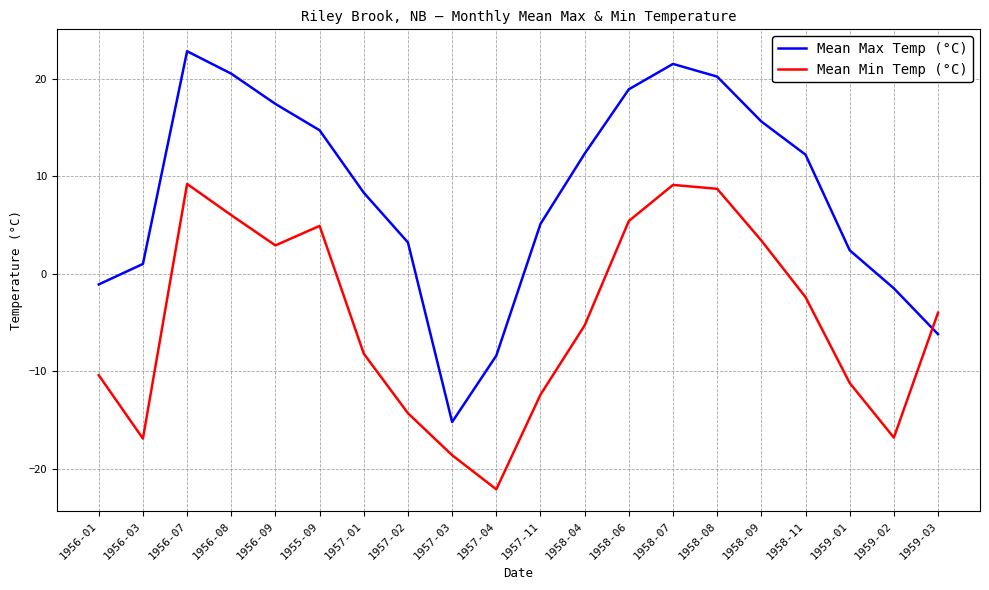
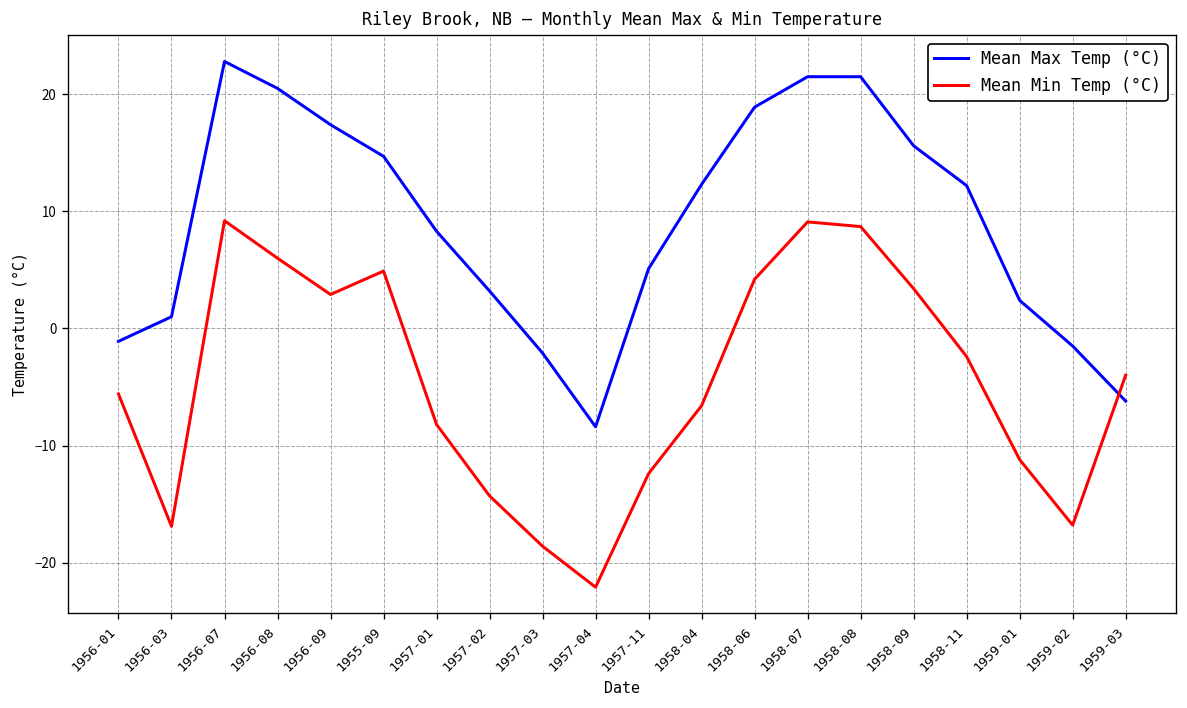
Mean Min Temp (°C), 1956-01: -10 -> -6
Mean Max Temp (°C), 1957-03: -15 -> -2
Mean Min Temp (°C), 1958-04: -5 -> -7
Mean Min Temp (°C), 1958-06: 5 -> 4
Mean Max Temp (°C), 1958-08: 20 -> 22
